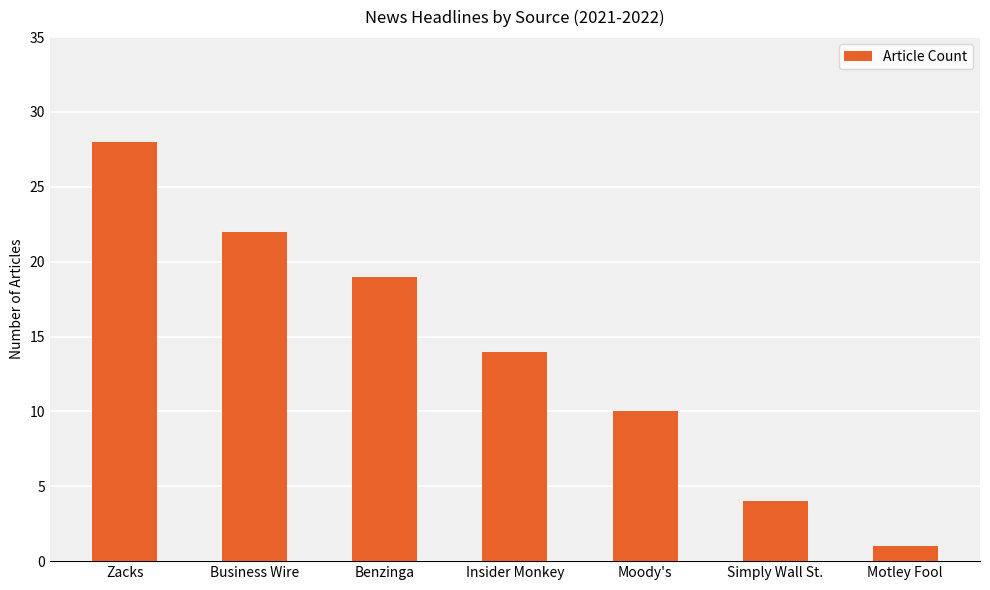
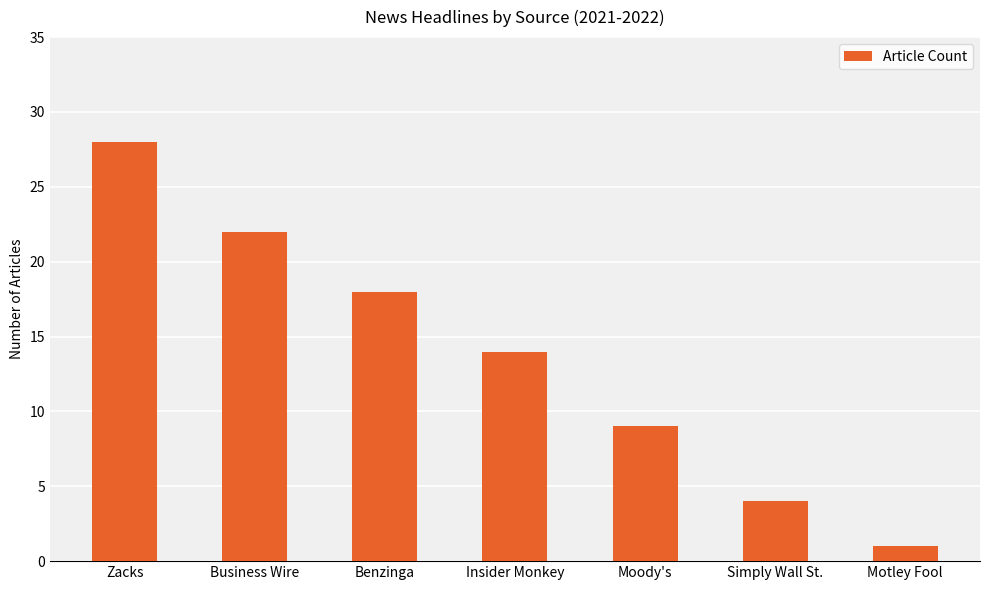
Benzinga: 19 -> 18
Moody's: 10 -> 9
